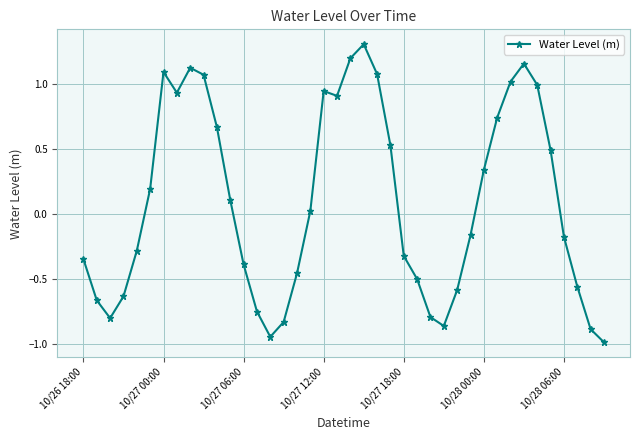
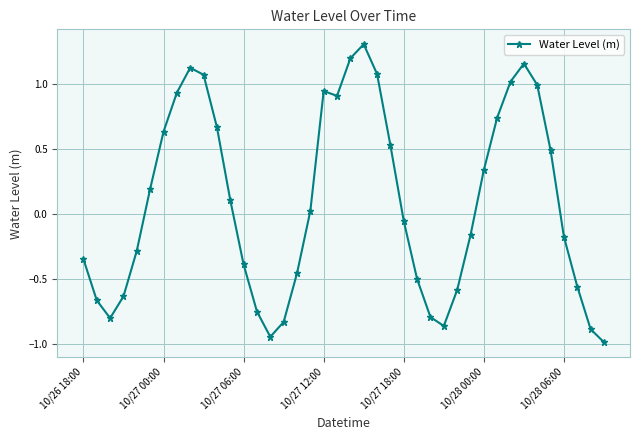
10/27 00:00: 1.09 -> 0.63
10/27 18:00: -0.32 -> -0.05
